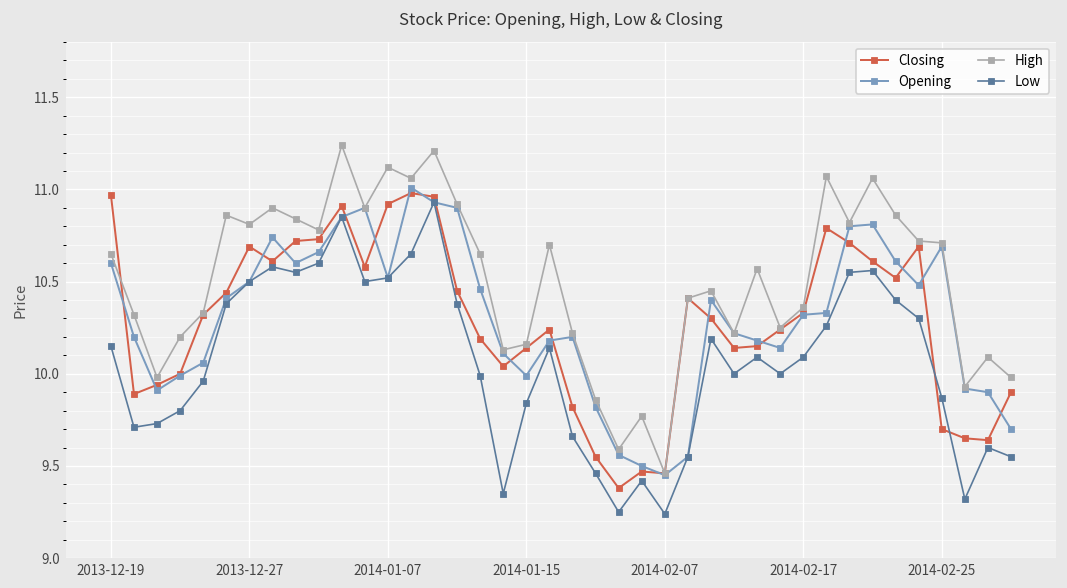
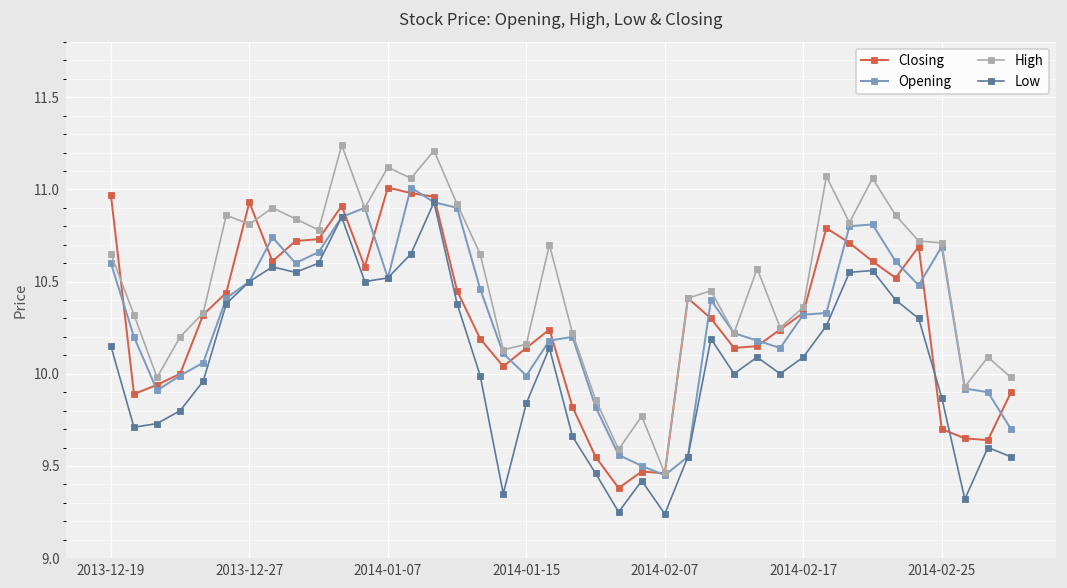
Closing, 2013-12-27: 10.69 -> 10.93
Closing, 2014-01-07: 10.92 -> 11.01
